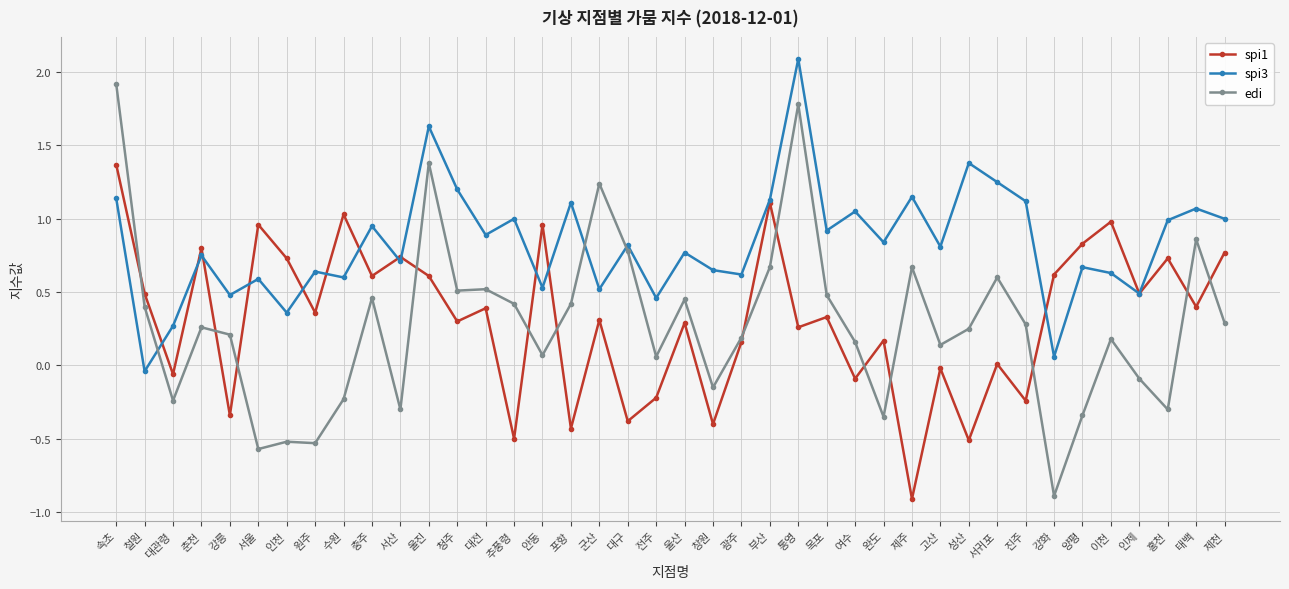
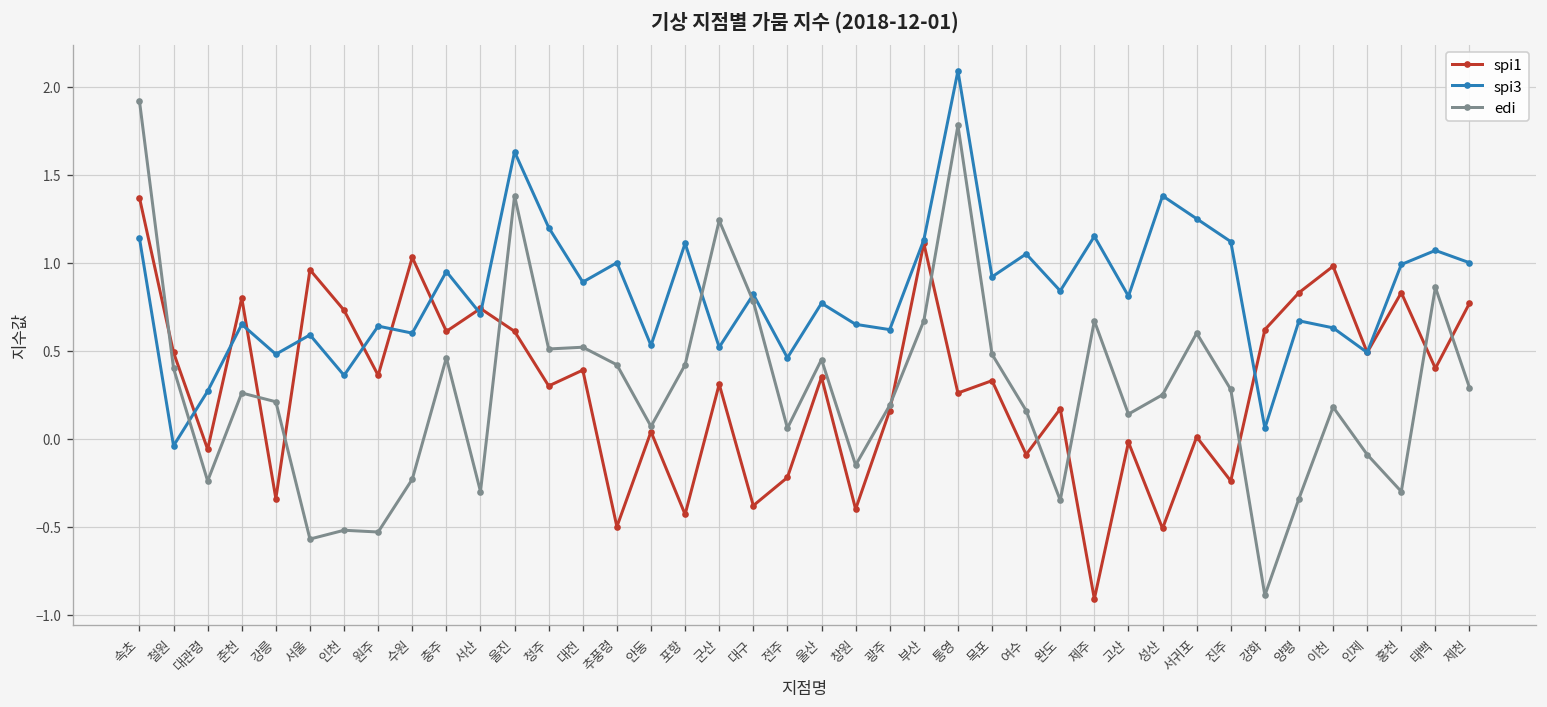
spi3, 춘천: 0.75 -> 0.65
spi1, 안동: 0.96 -> 0.04
spi1, 울산: 0.29 -> 0.35
spi1, 홍천: 0.73 -> 0.83
